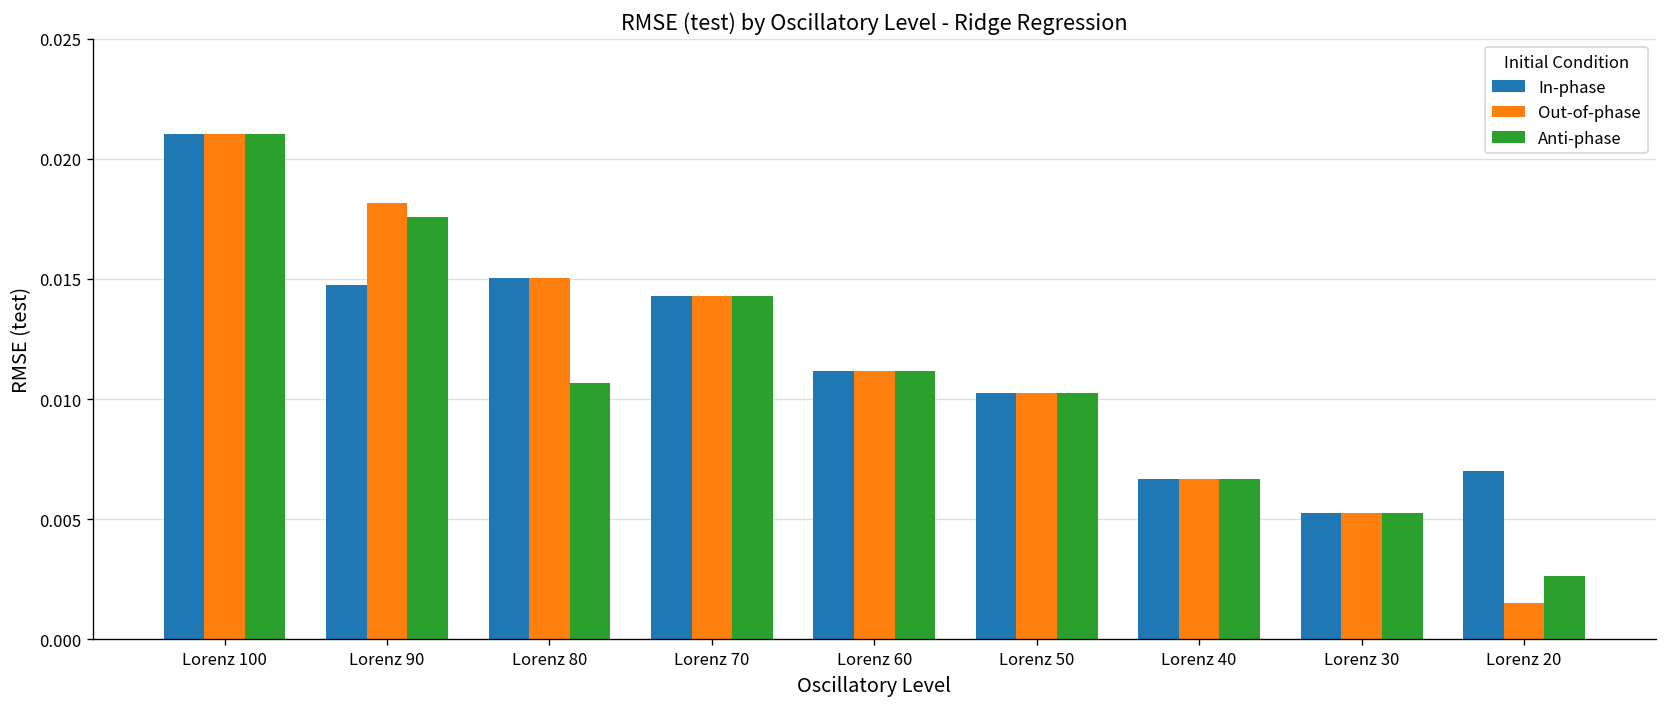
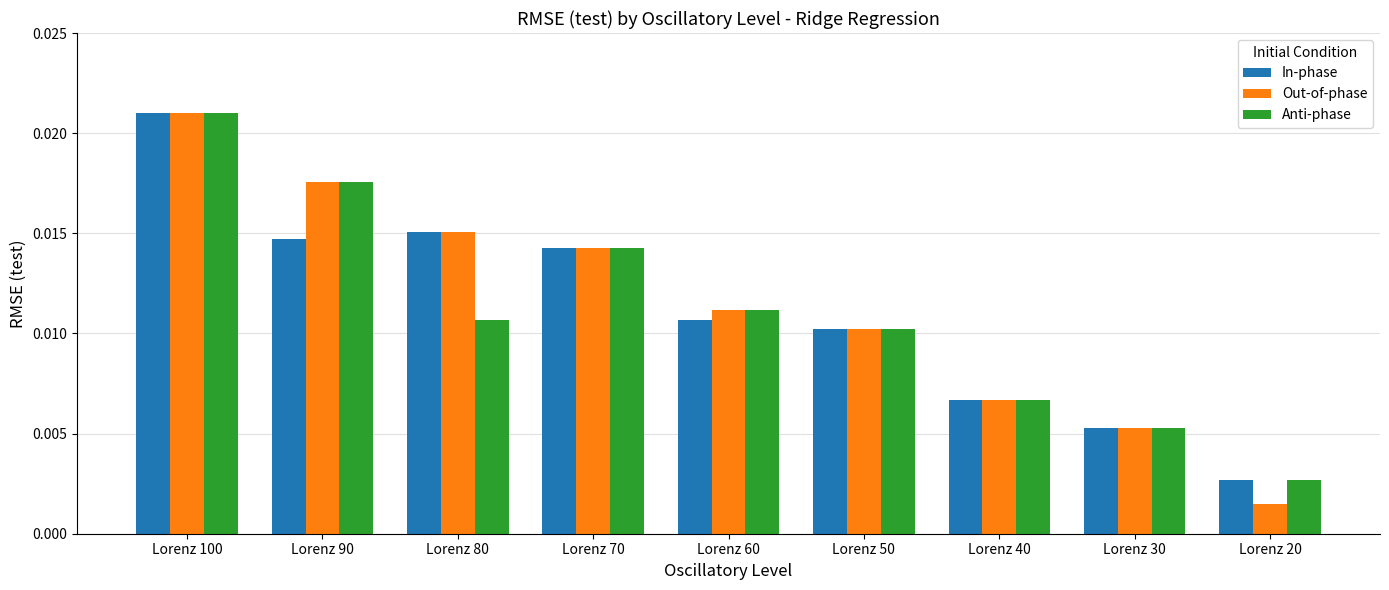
Out-of-phase, Lorenz 90: 0.0181 -> 0.0176
In-phase, Lorenz 60: 0.0112 -> 0.0107
In-phase, Lorenz 20: 0.0070 -> 0.0027
